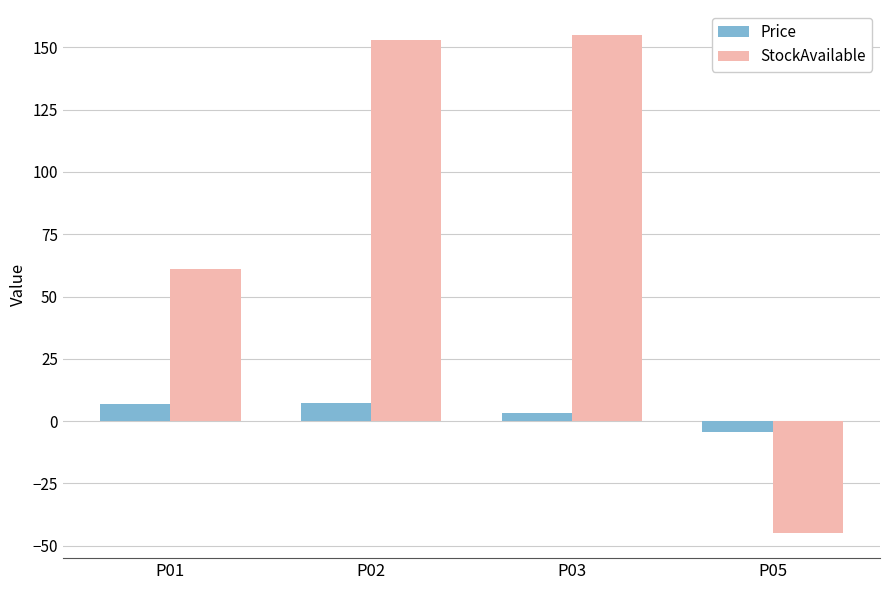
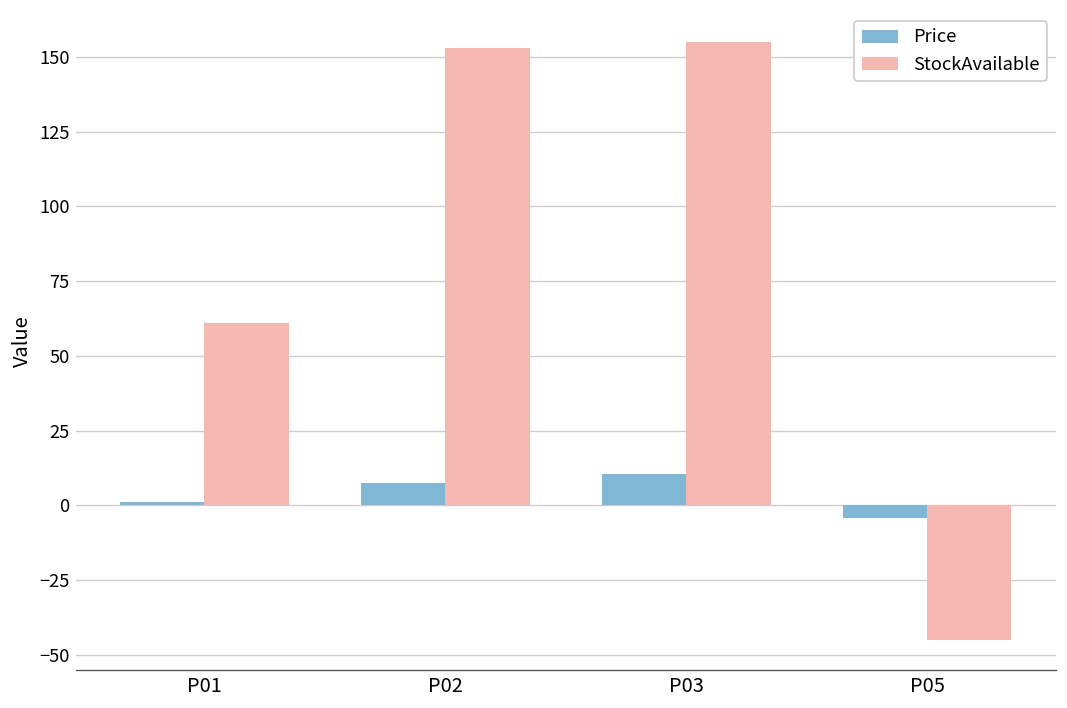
Price, P01: 7 -> 1
Price, P03: 3 -> 11
